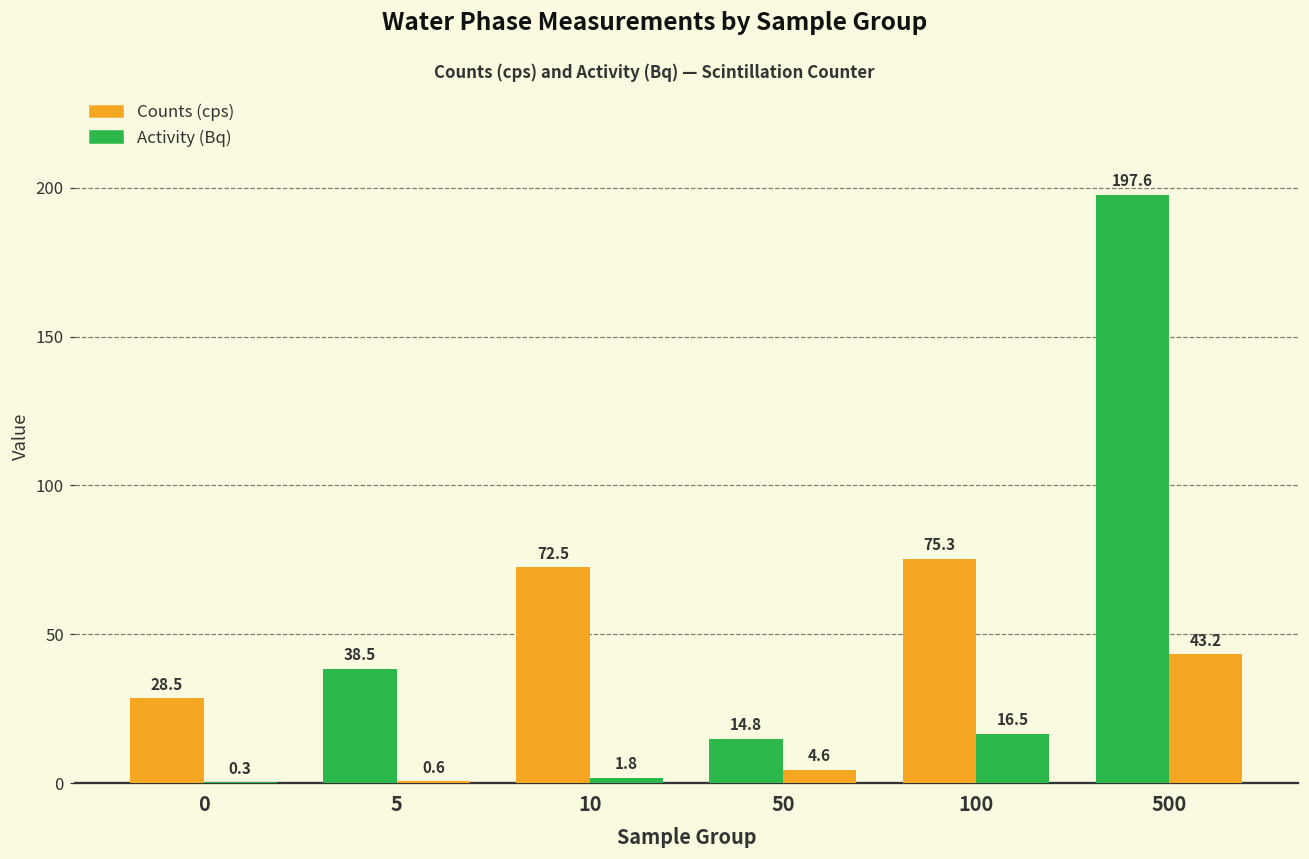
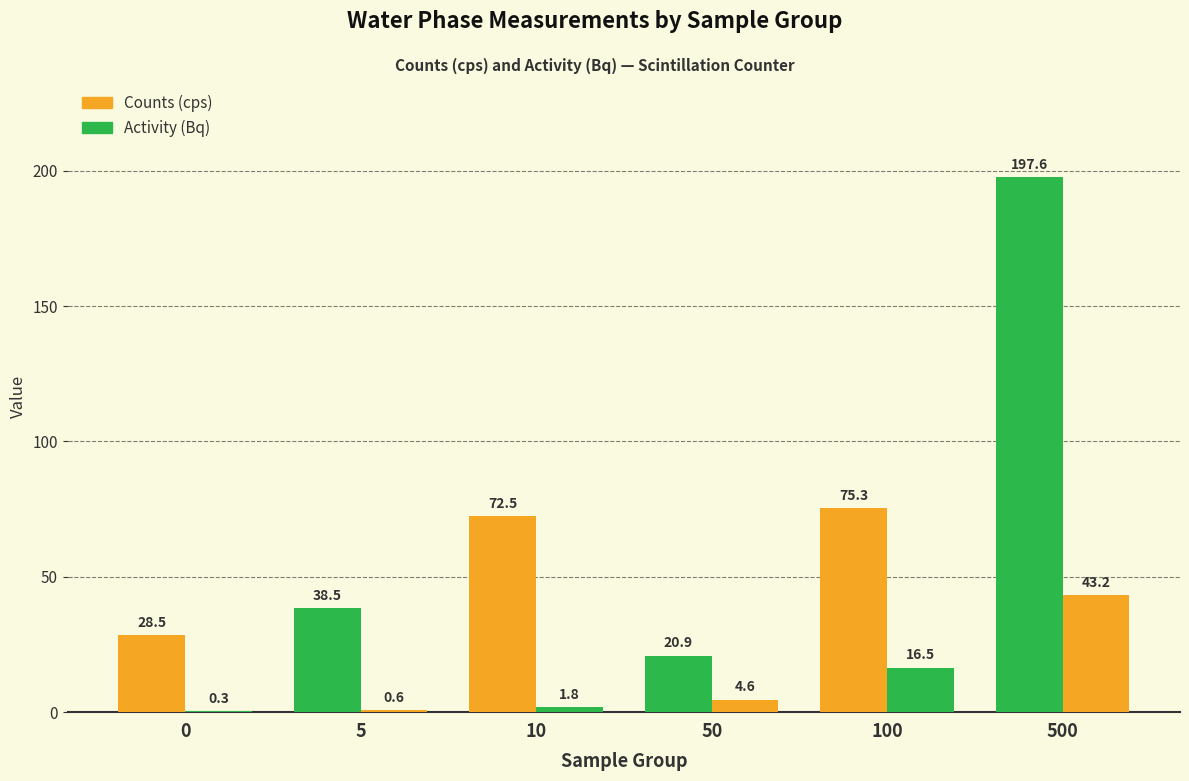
Counts (cps), 50: 14.8 -> 20.9
